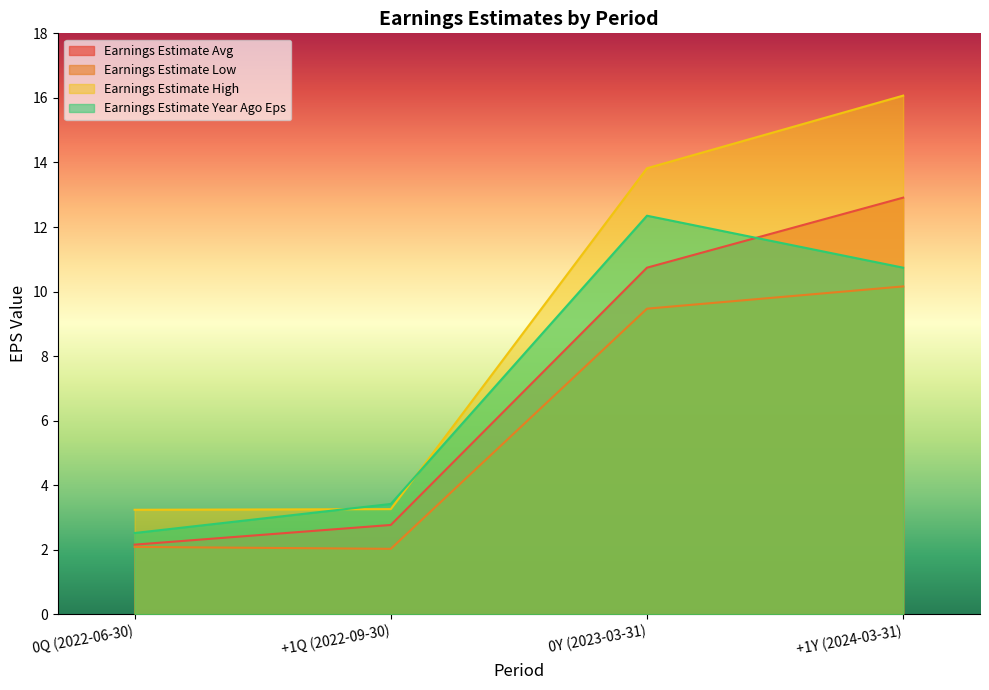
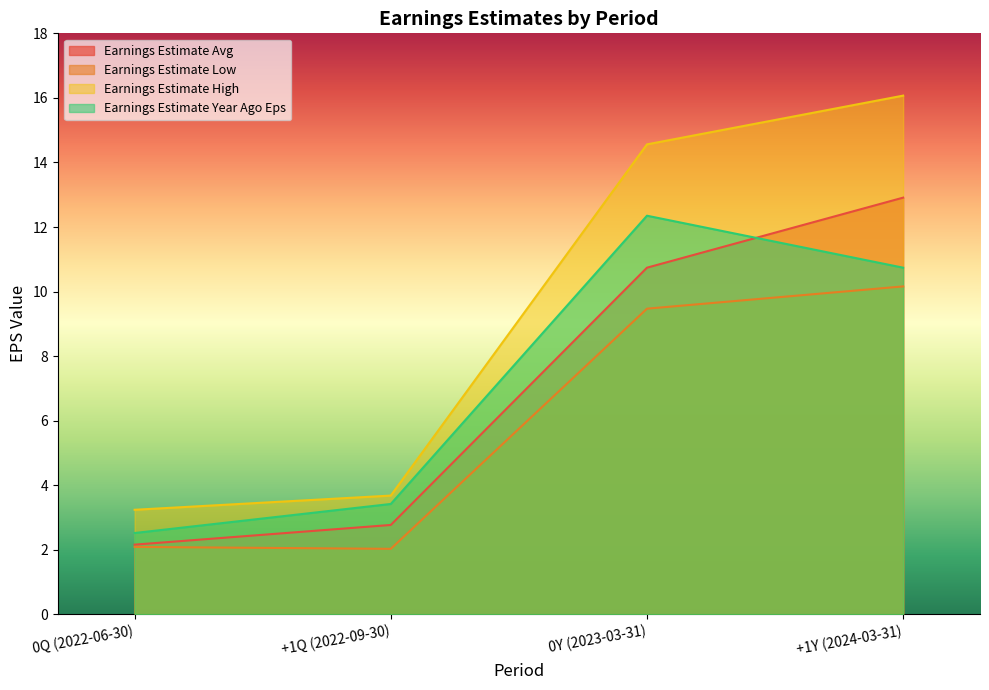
Earnings Estimate High, +1Q (2022-09-30): 3.3 -> 3.7
Earnings Estimate High, 0Y (2023-03-31): 13.8 -> 14.6
